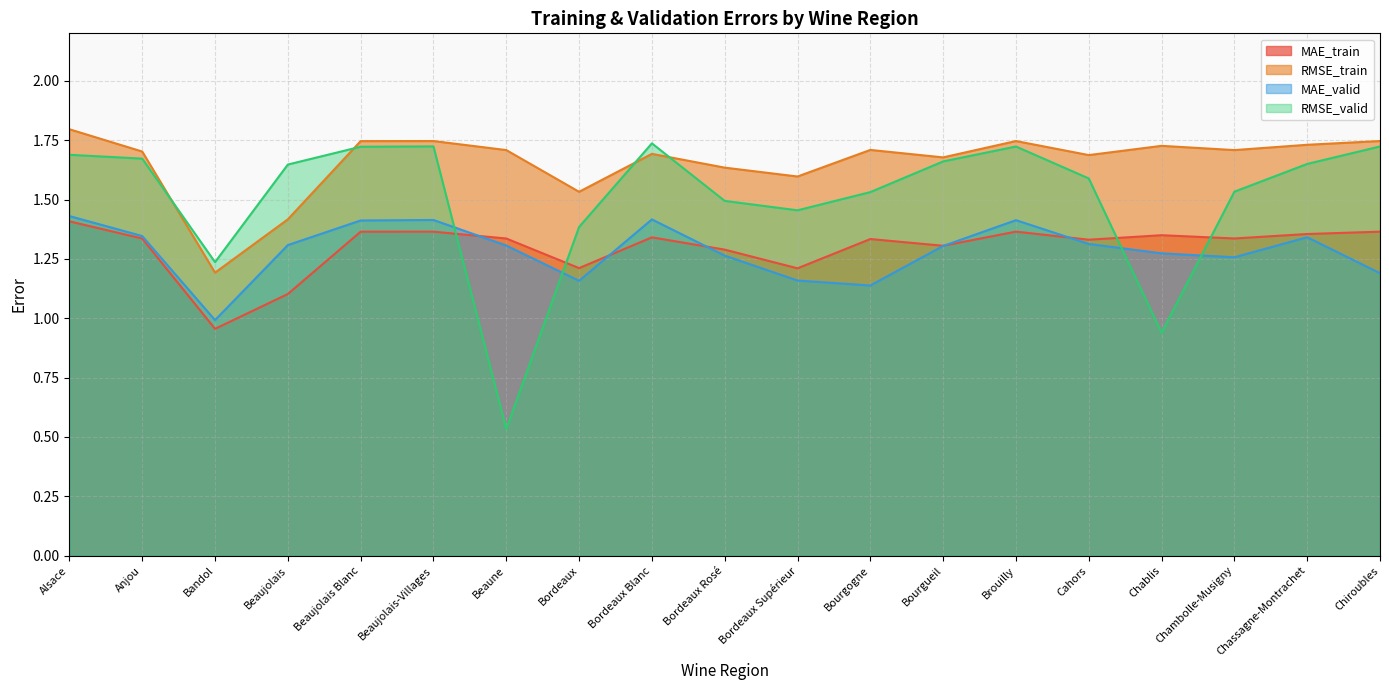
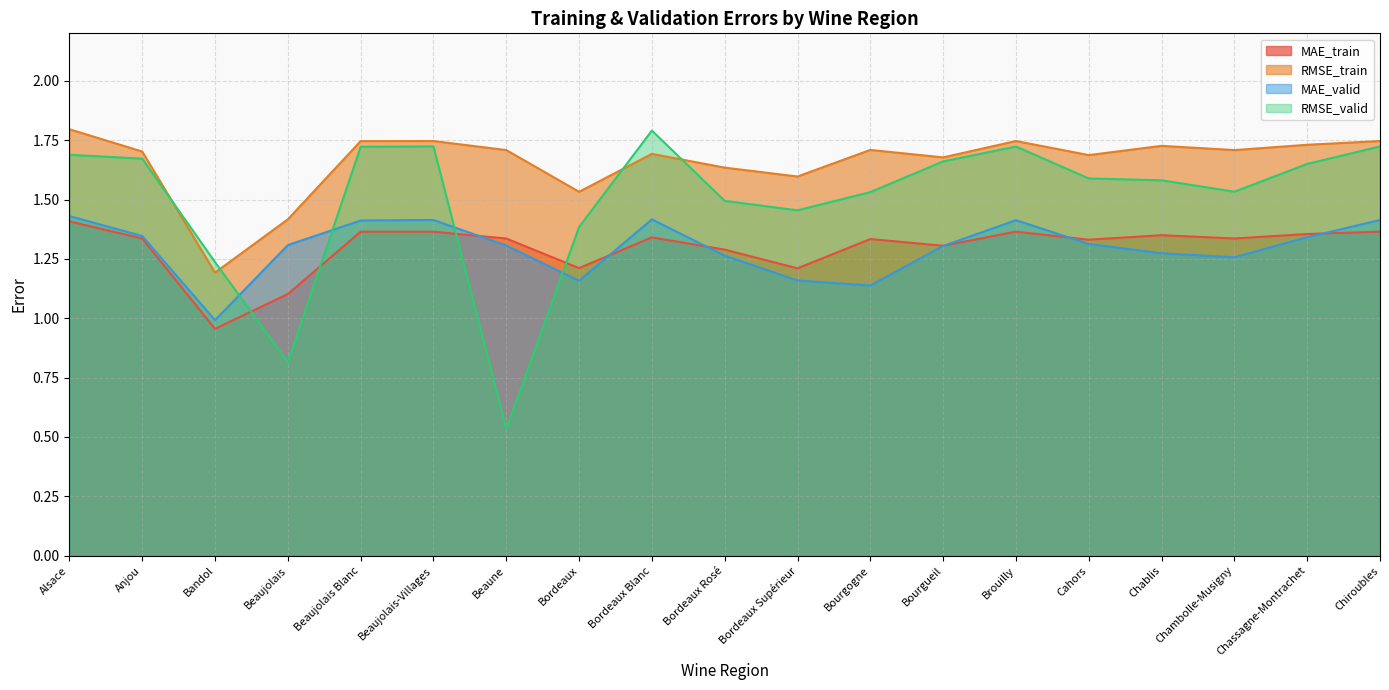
RMSE_valid, Beaujolais: 1.65 -> 0.81
RMSE_valid, Bordeaux Blanc: 1.74 -> 1.79
RMSE_valid, Chablis: 0.94 -> 1.58
MAE_valid, Chiroubles: 1.19 -> 1.41
